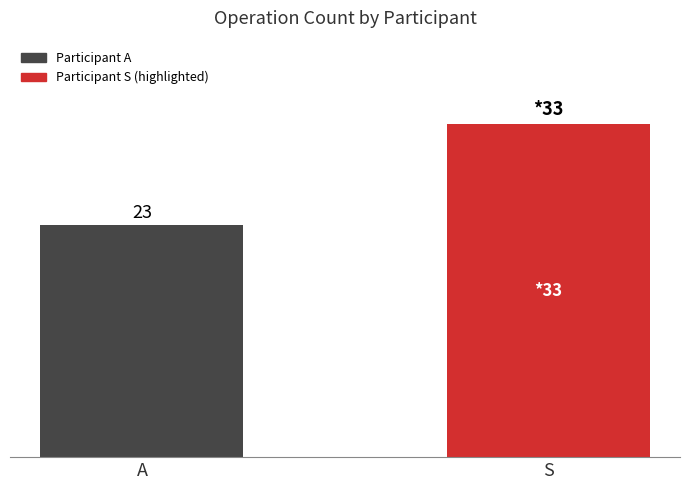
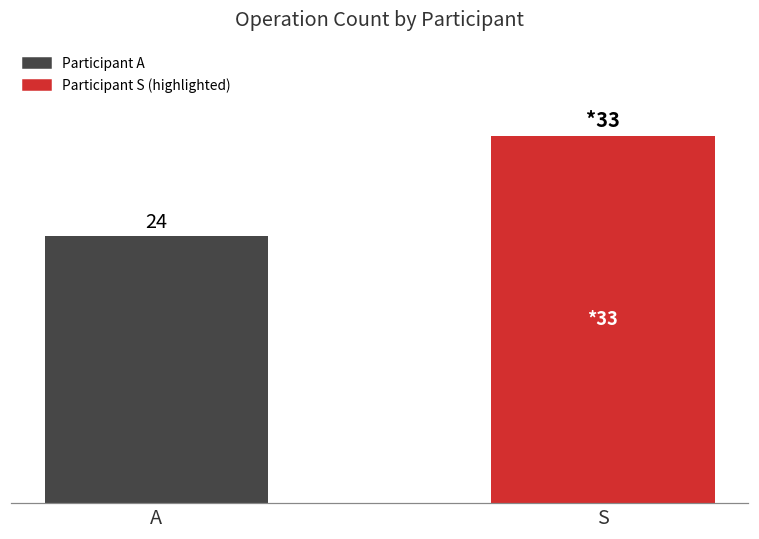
A: 23 -> 24
